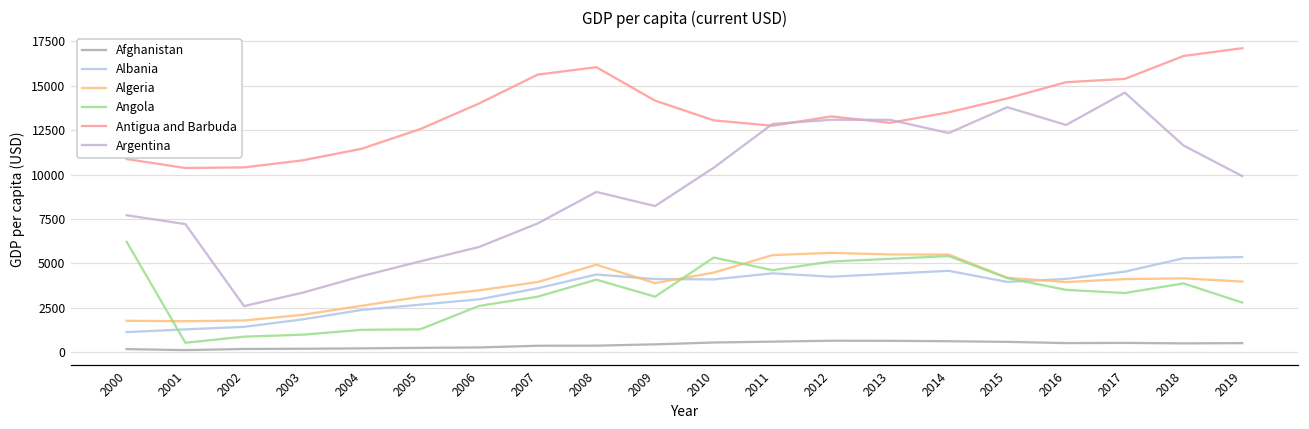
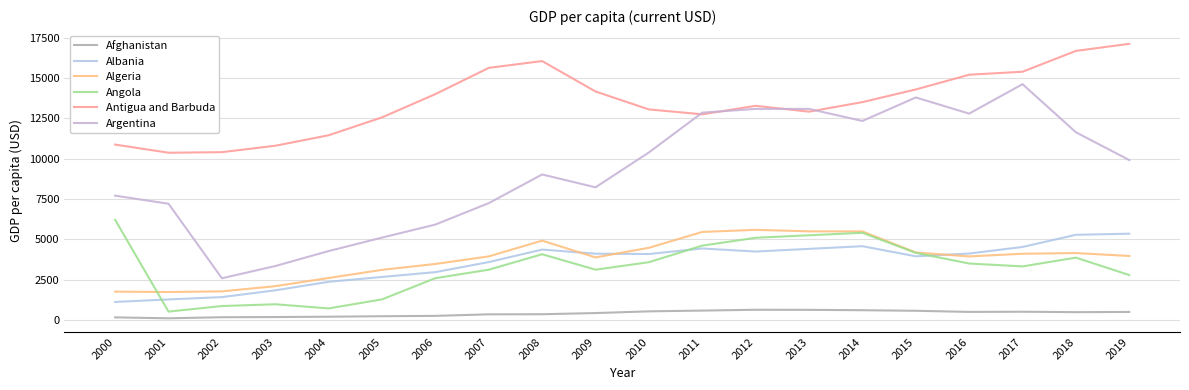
Angola, 2004: 1300 -> 700
Angola, 2010: 5300 -> 3600
